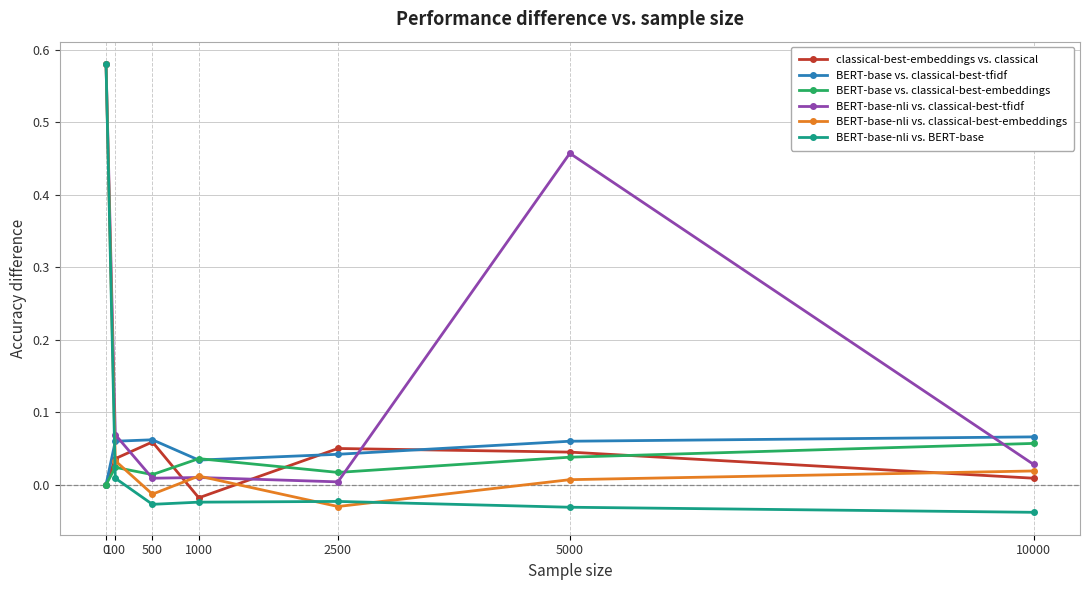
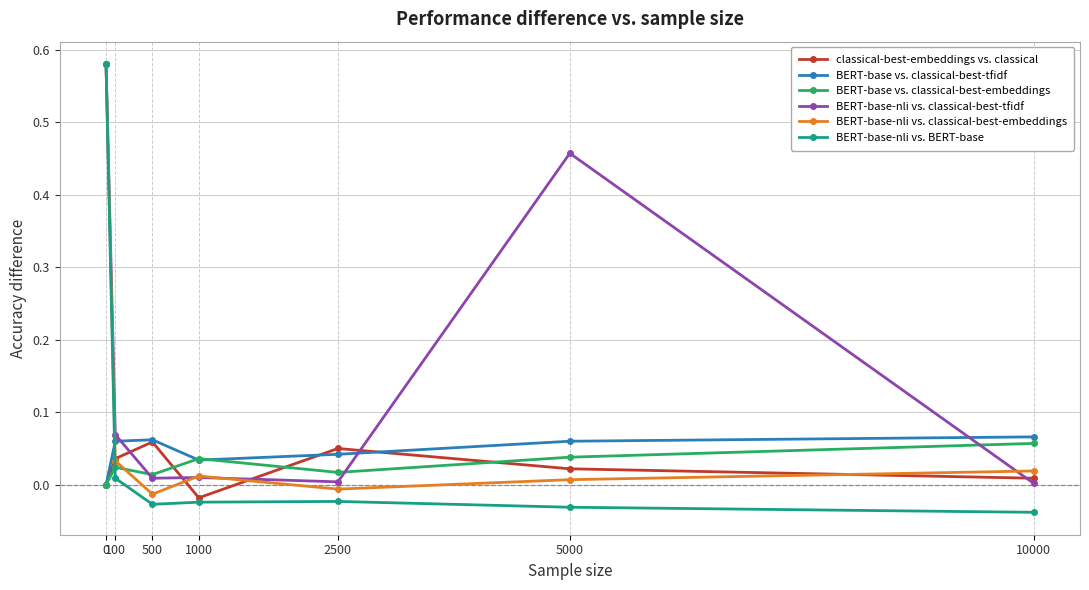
BERT-base-nli vs. classical-best-embeddings, 2500: -0.03 -> -0.01
classical-best-embeddings vs. classical, 5000: 0.05 -> 0.02
BERT-base-nli vs. classical-best-tfidf, 10000: 0.03 -> 0.00
